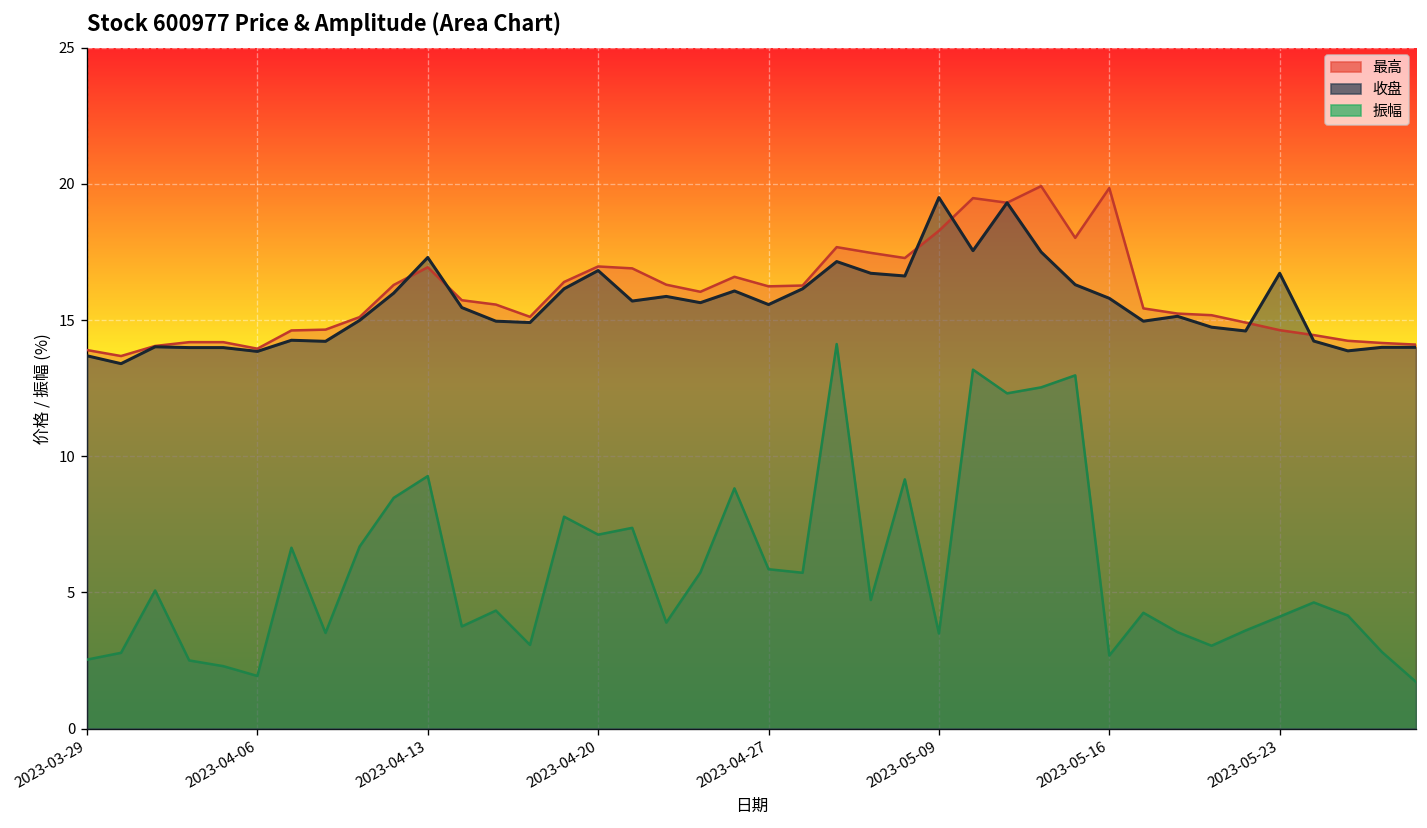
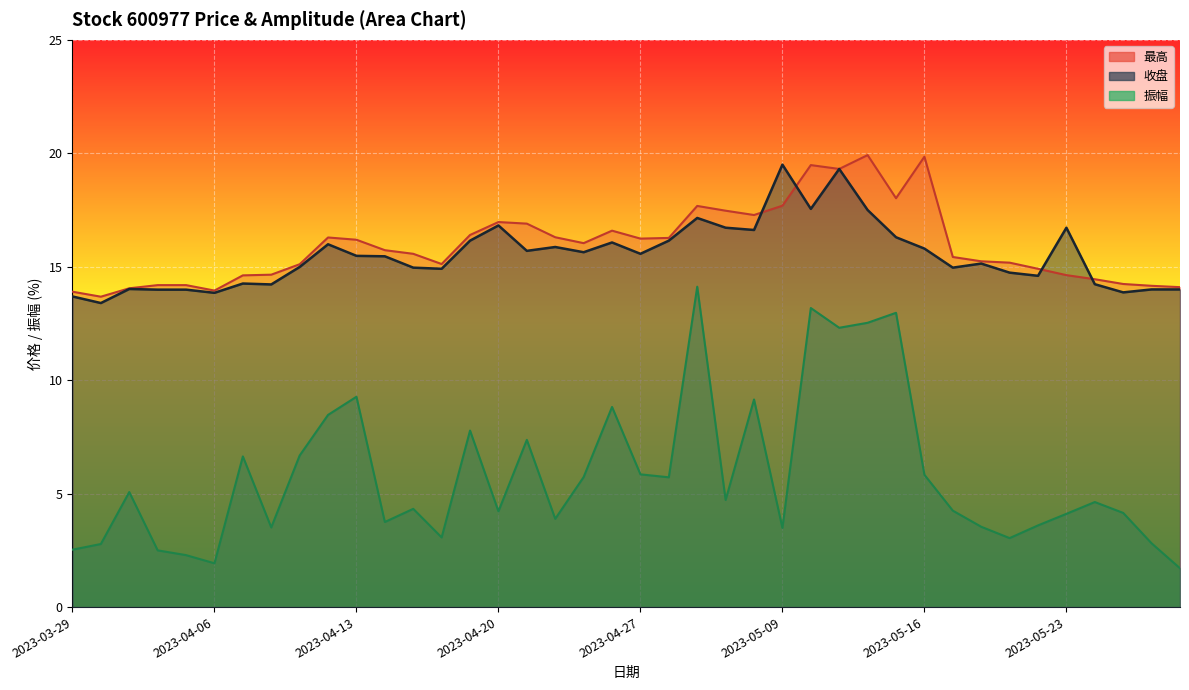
最高, 2023-04-13: 16.9 -> 16.2
收盘, 2023-04-13: 17.3 -> 15.5
振幅, 2023-04-20: 7.1 -> 4.2
最高, 2023-05-09: 18.3 -> 17.7
振幅, 2023-05-16: 2.7 -> 5.8
